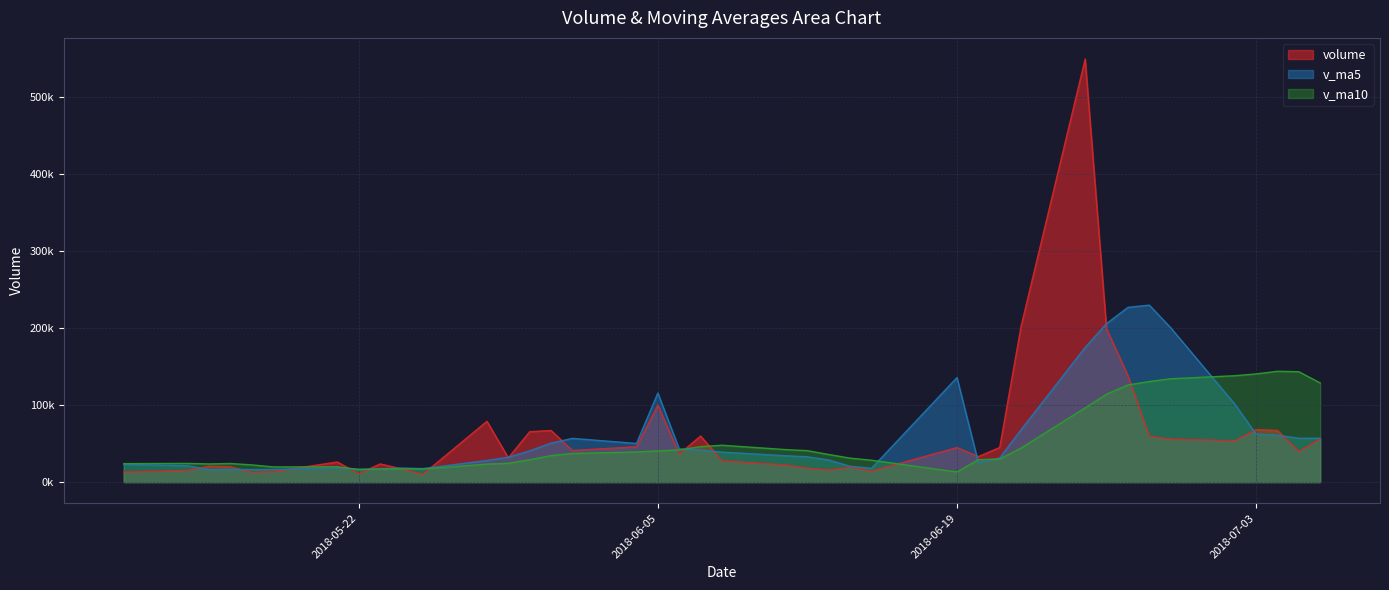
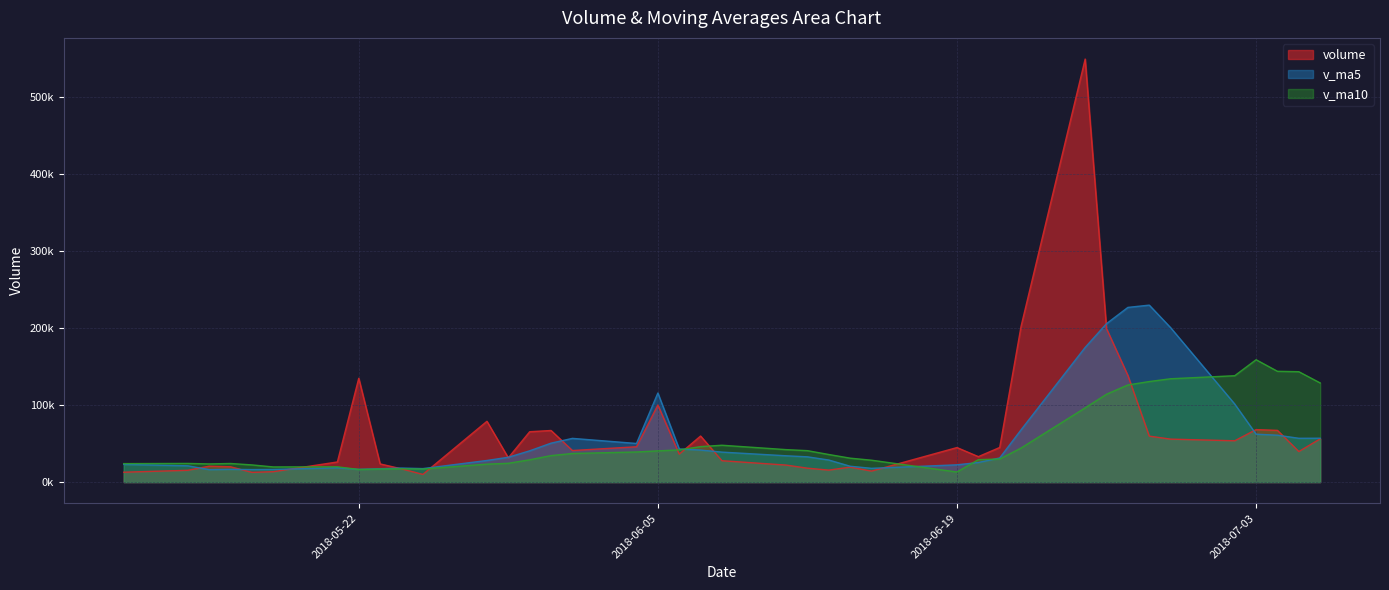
volume, 2018-05-22: 10000 -> 130000
v_ma5, 2018-06-19: 140000 -> 20000
v_ma10, 2018-07-03: 140000 -> 160000
